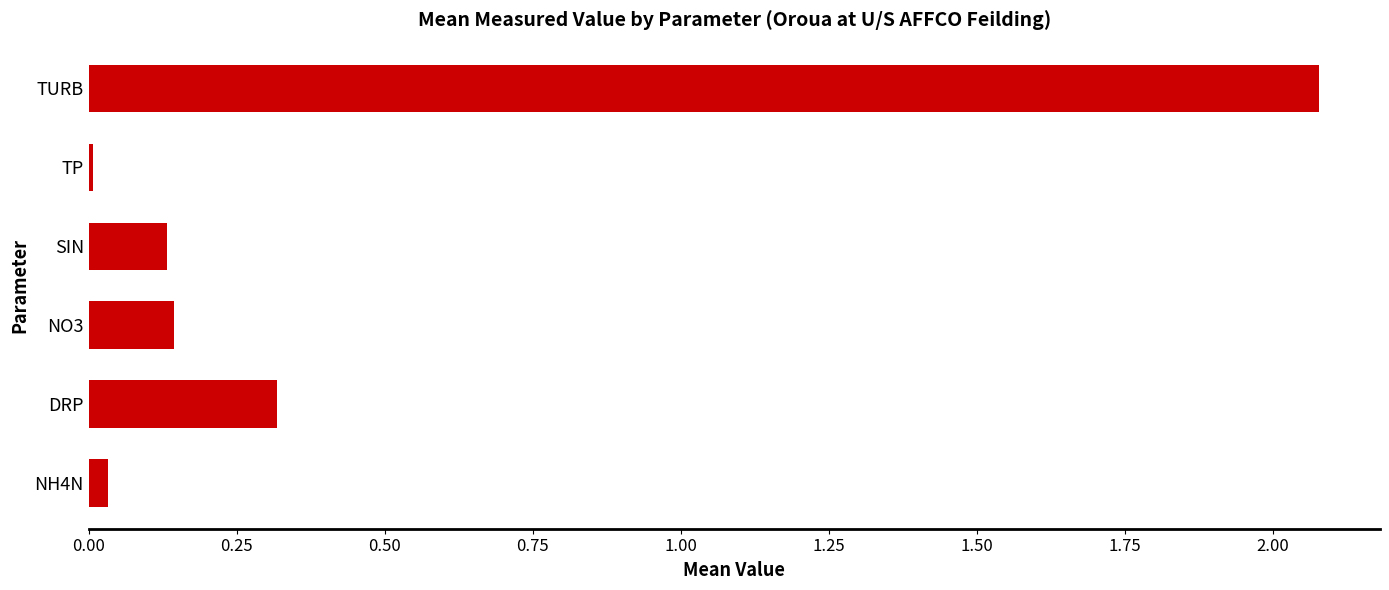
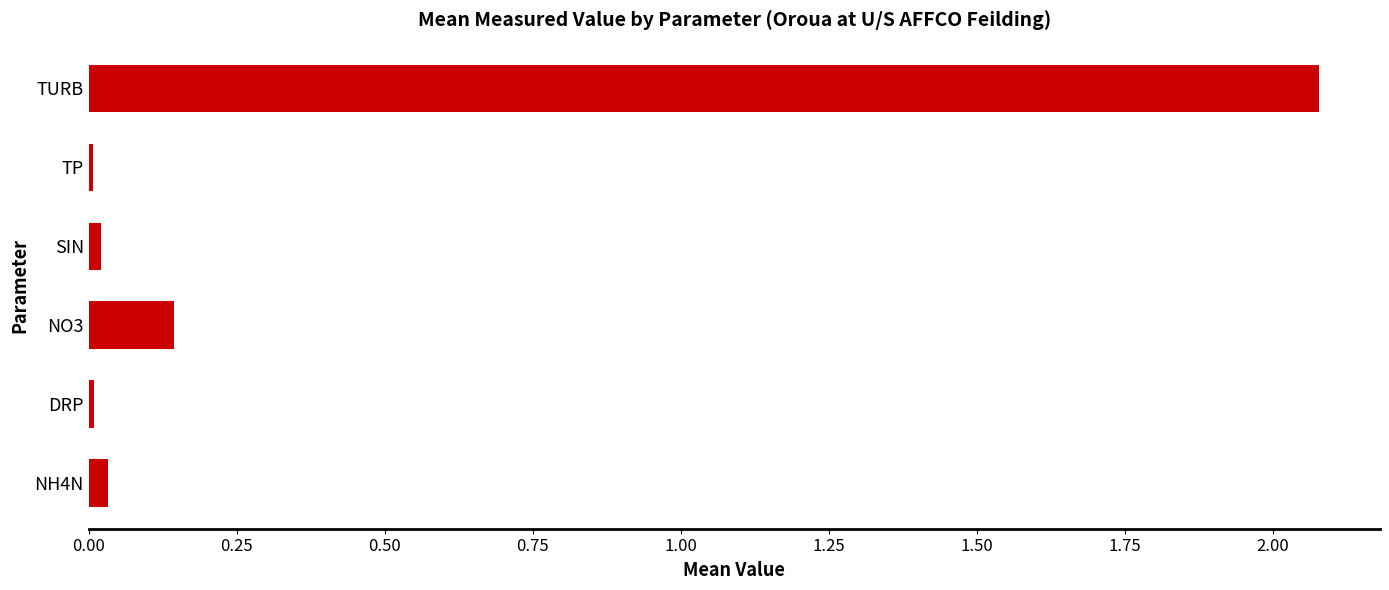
SIN: 0.13 -> 0.02
DRP: 0.32 -> 0.01
